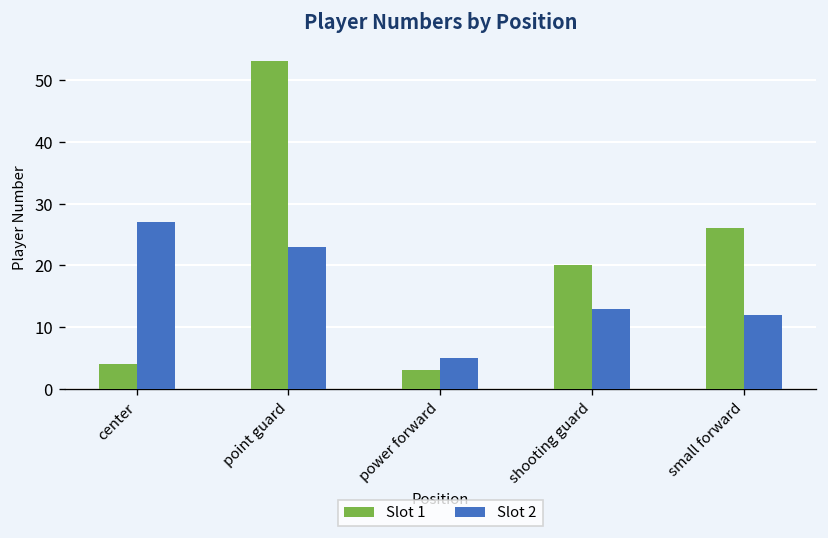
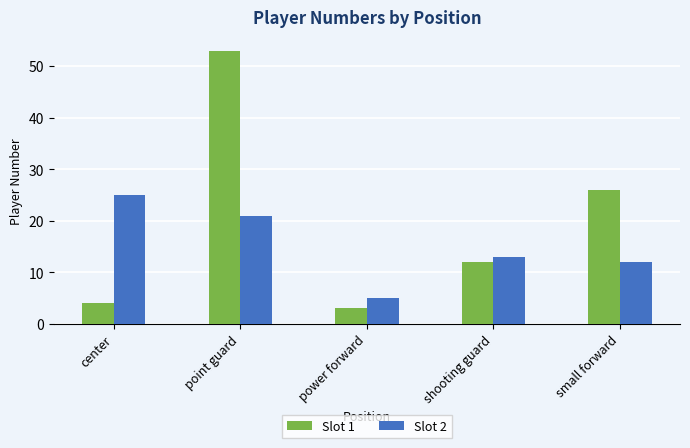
Slot 2, center: 27 -> 25
Slot 2, point guard: 23 -> 21
Slot 1, shooting guard: 20 -> 12
